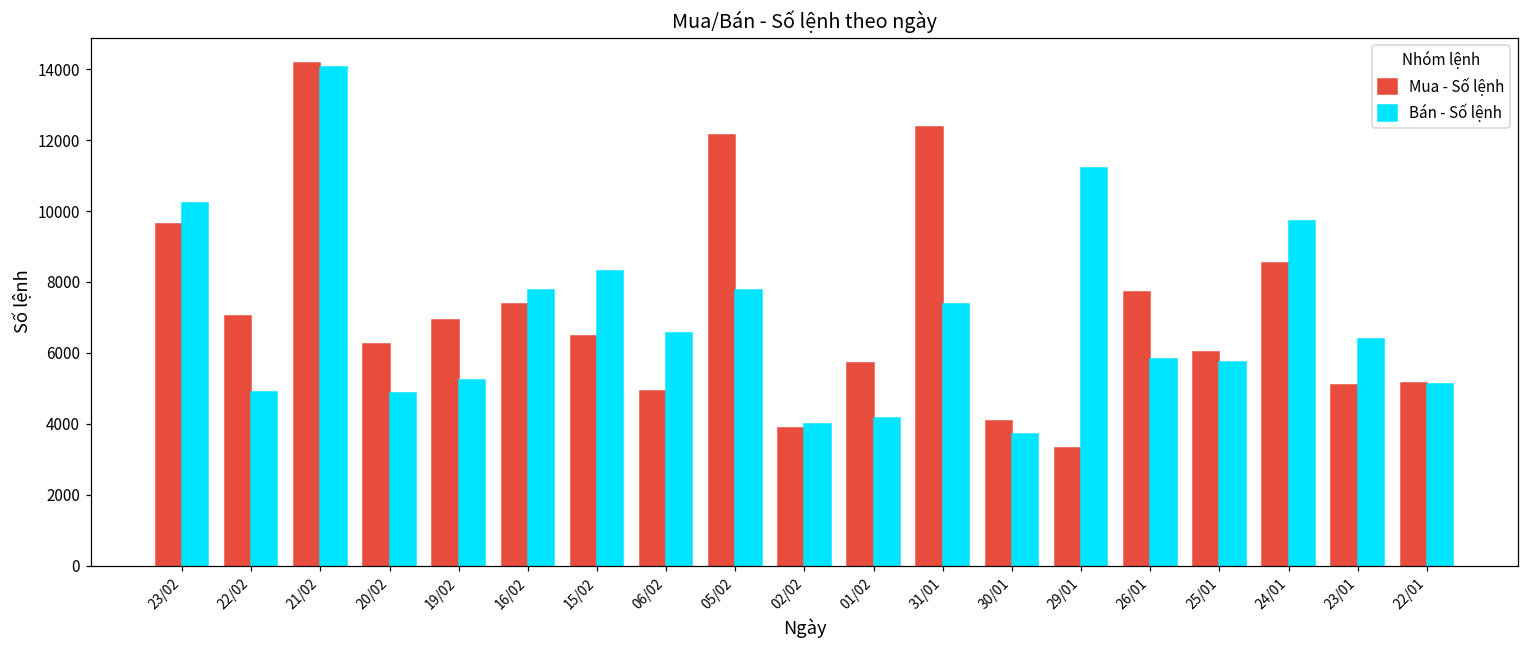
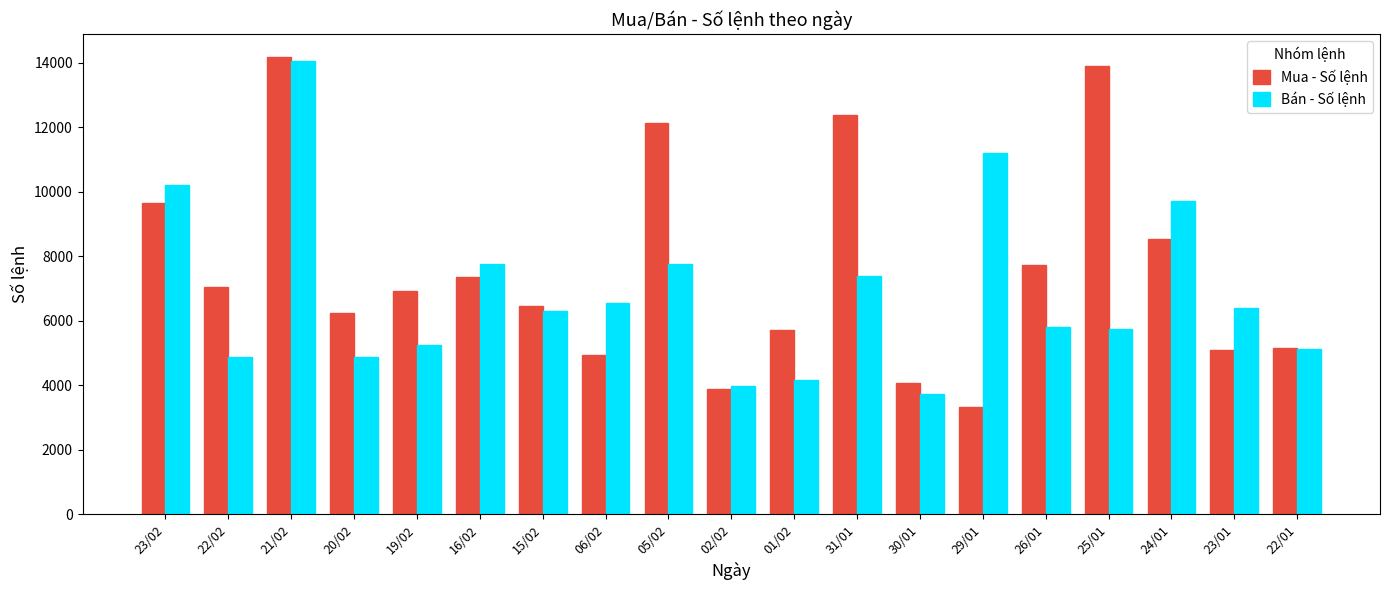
Bán - Số lệnh, 15/02: 8300 -> 6300
Mua - Số lệnh, 25/01: 6000 -> 13900
